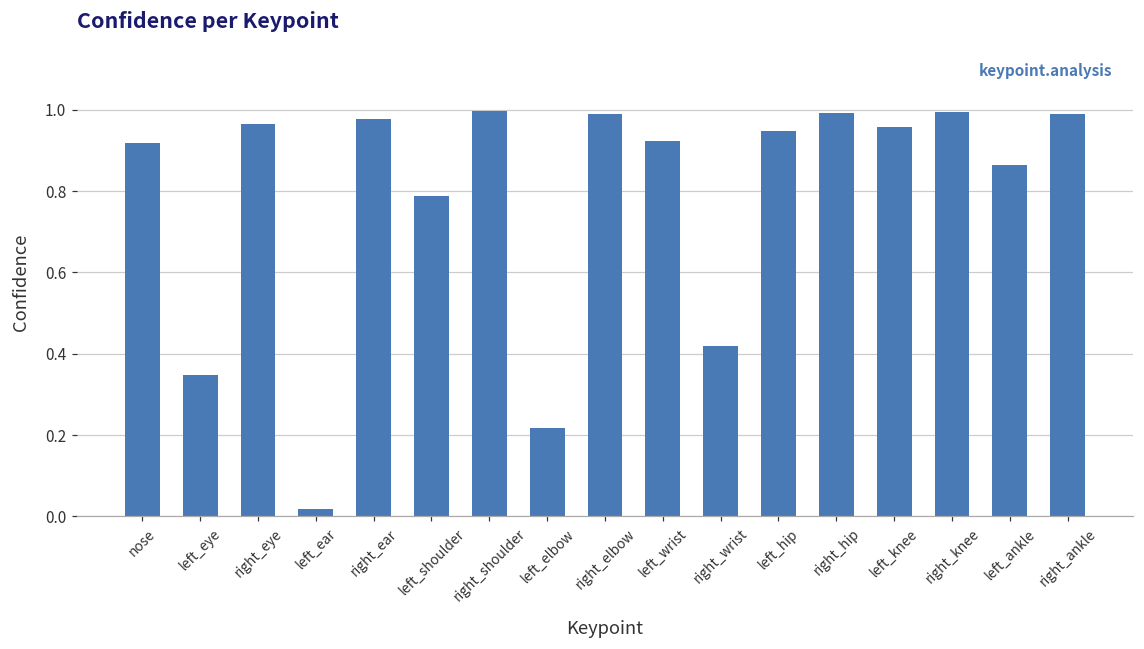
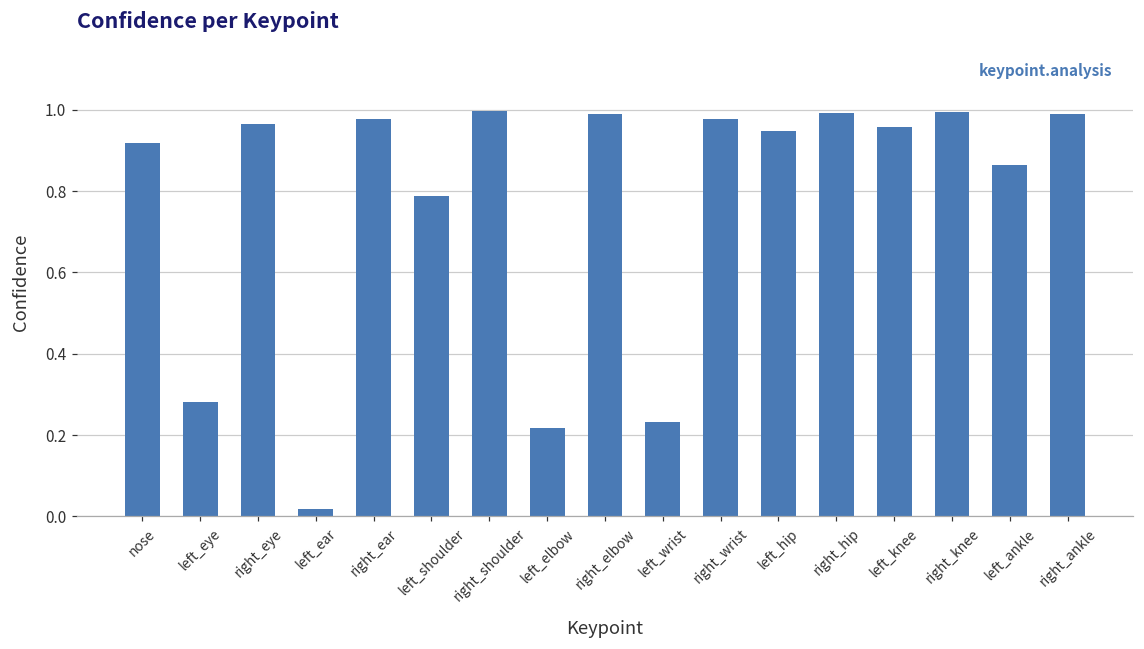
left_eye: 0.35 -> 0.28
left_wrist: 0.92 -> 0.23
right_wrist: 0.42 -> 0.98
